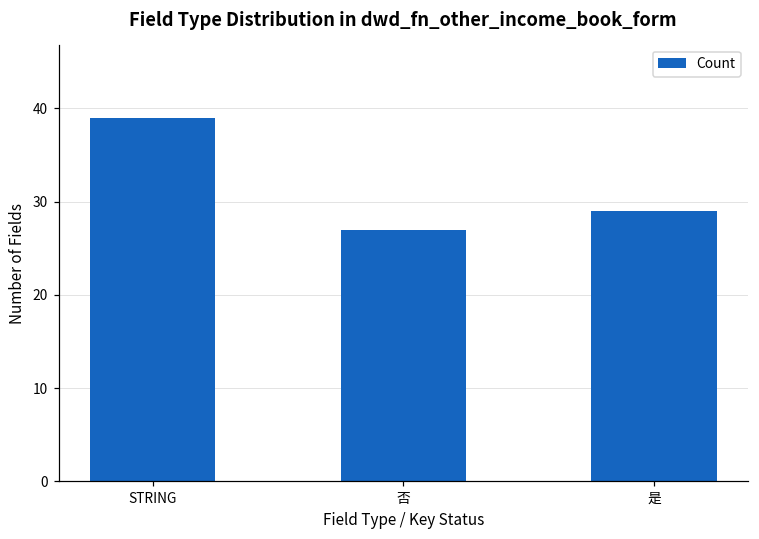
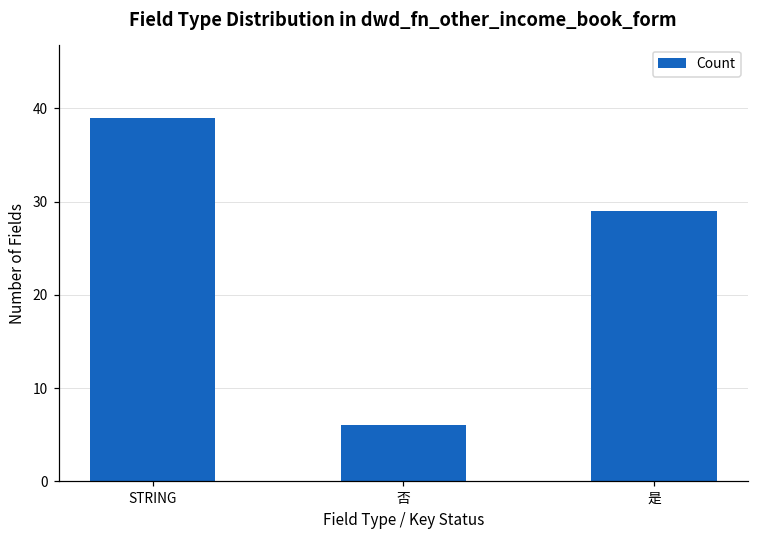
否: 27 -> 6
